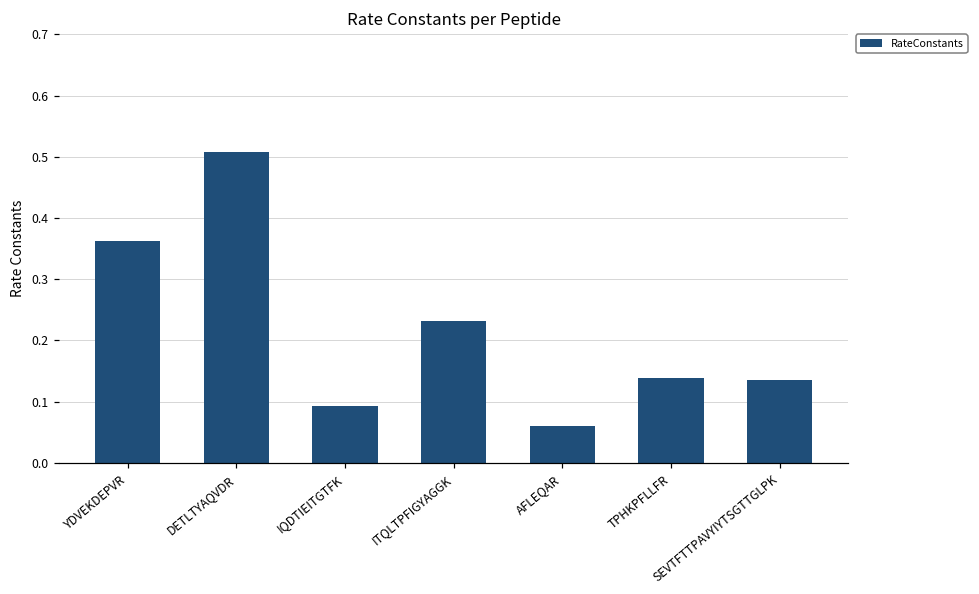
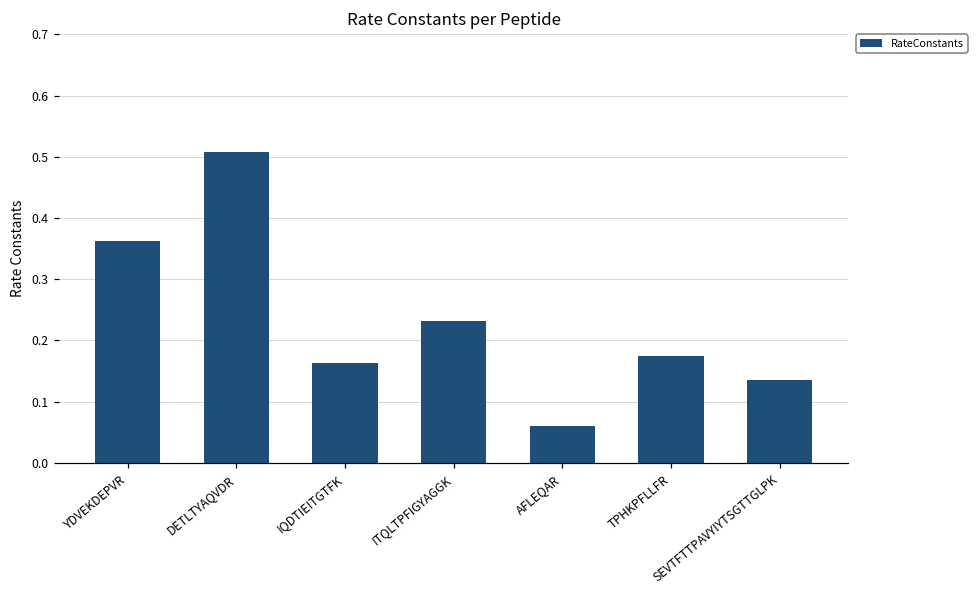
IQDTIEITGTFK: 0.09 -> 0.16
TPHKPFLLFR: 0.14 -> 0.17
